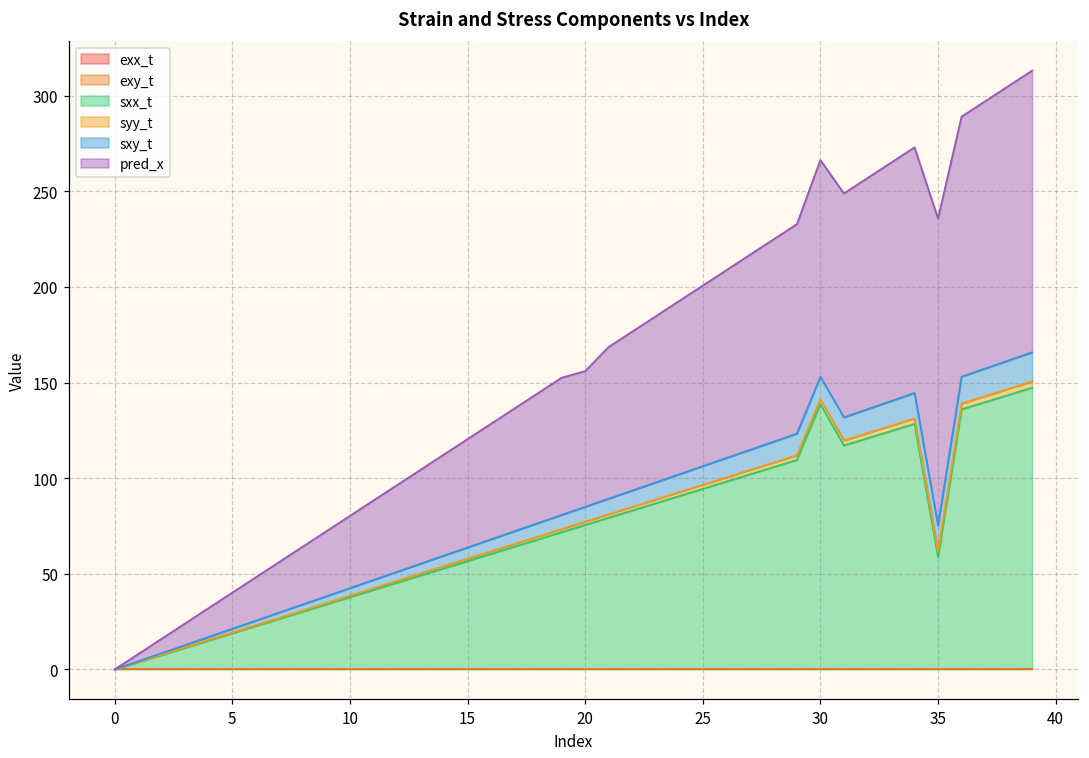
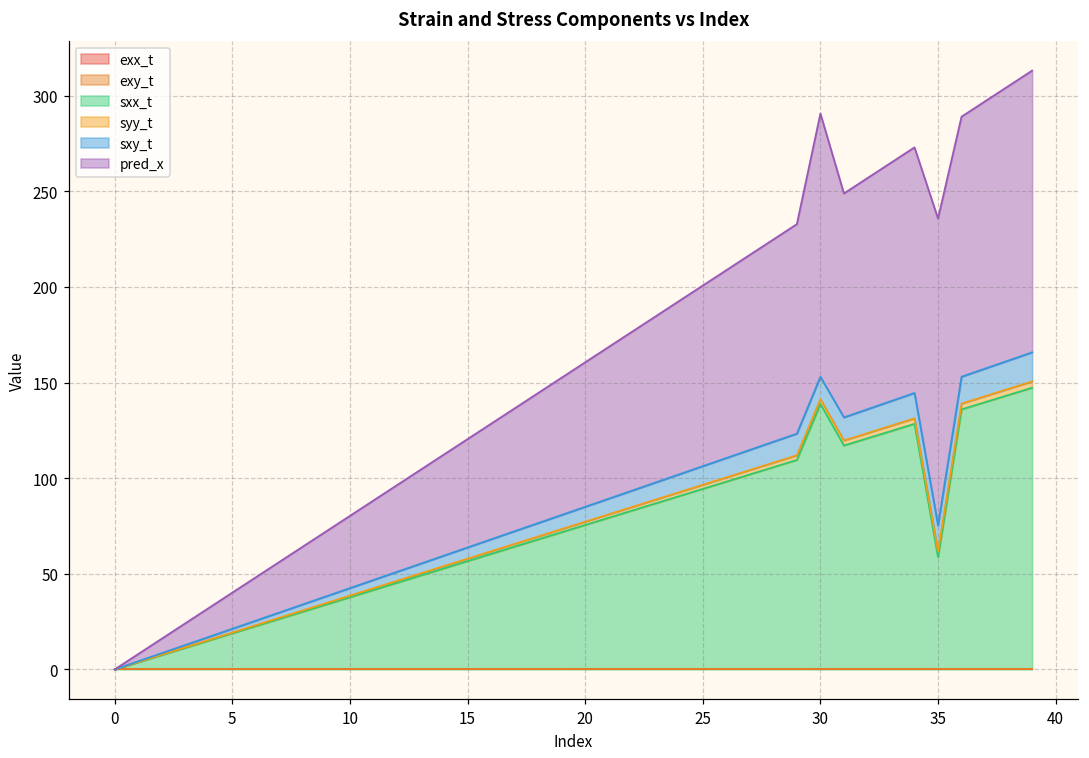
pred_x, 20: 71 -> 76
pred_x, 30: 113 -> 138
